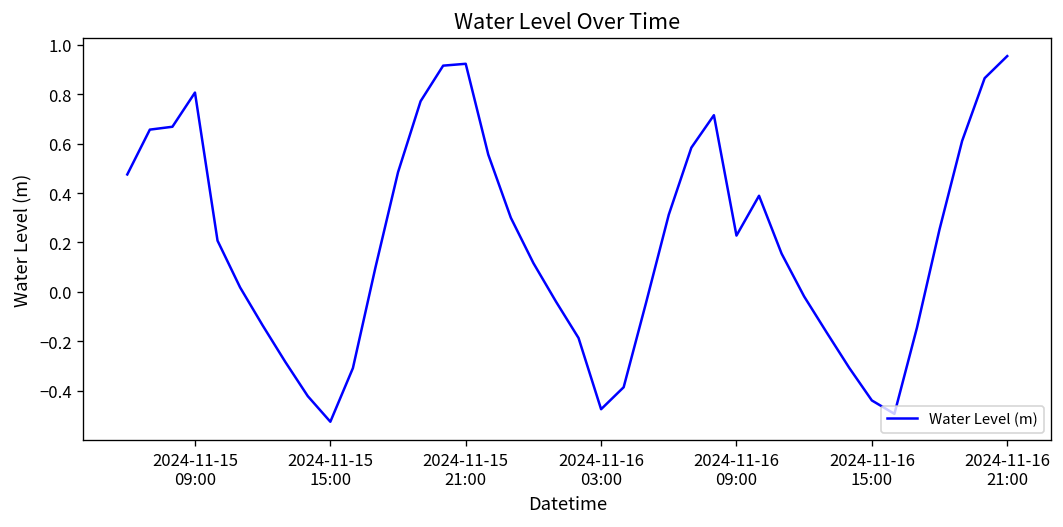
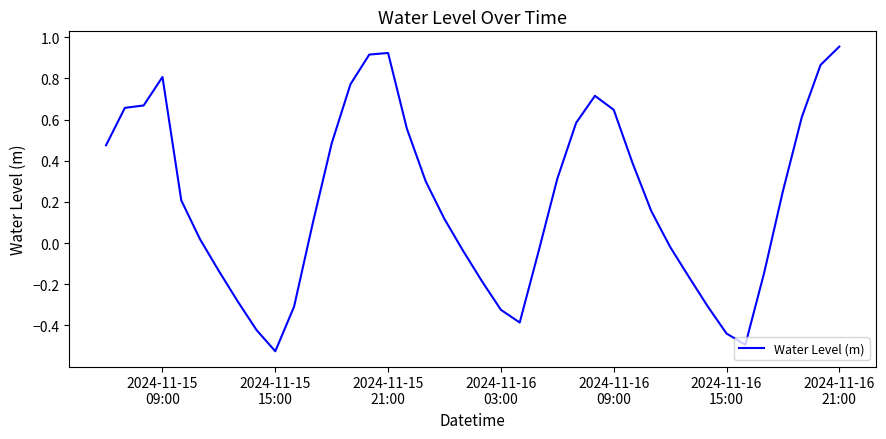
2024-11-16 03:00: -0.47 -> -0.32
2024-11-16 09:00: 0.23 -> 0.65
